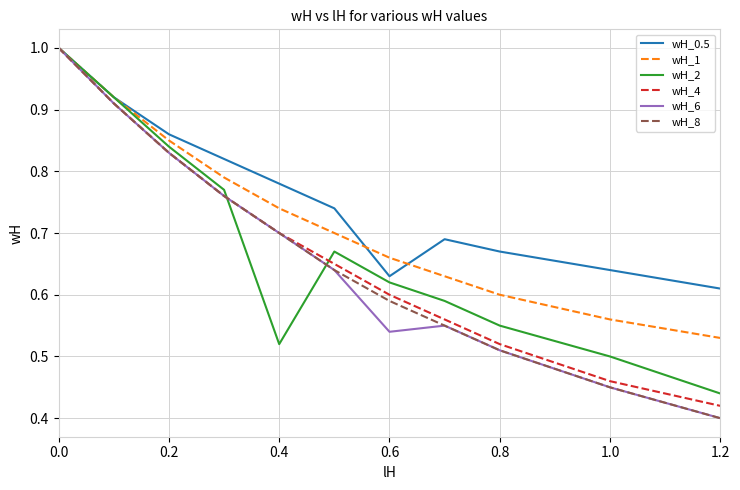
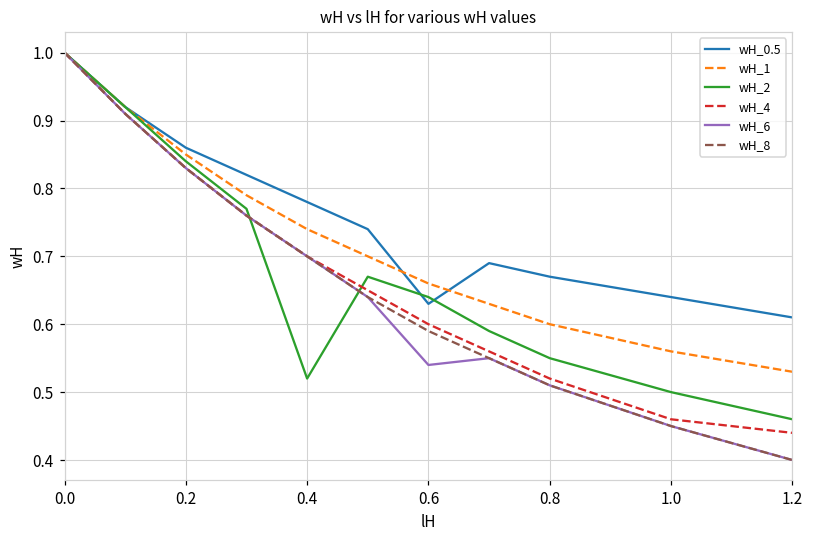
wH_2, 0.6: 0.62 -> 0.64
wH_2, 1.2: 0.44 -> 0.46
wH_4, 1.2: 0.42 -> 0.44
